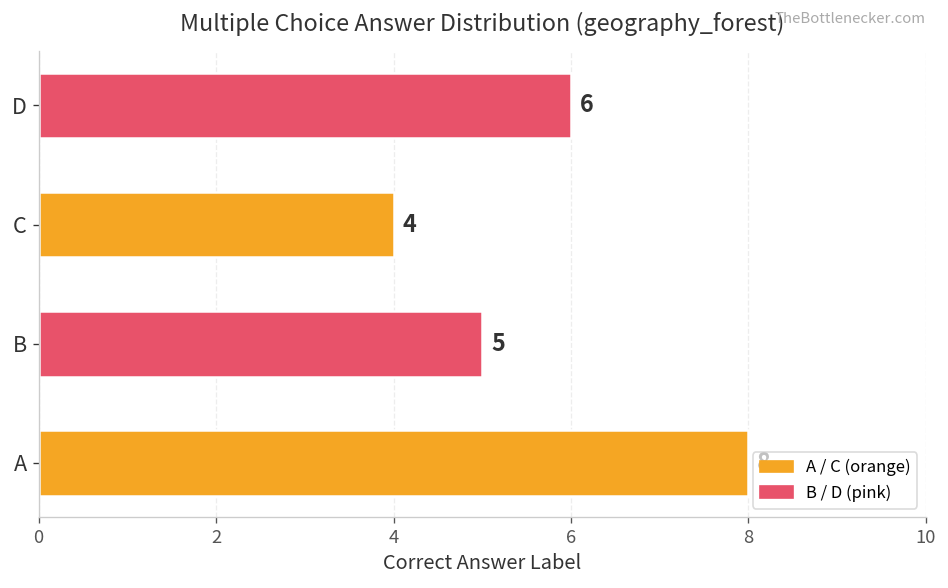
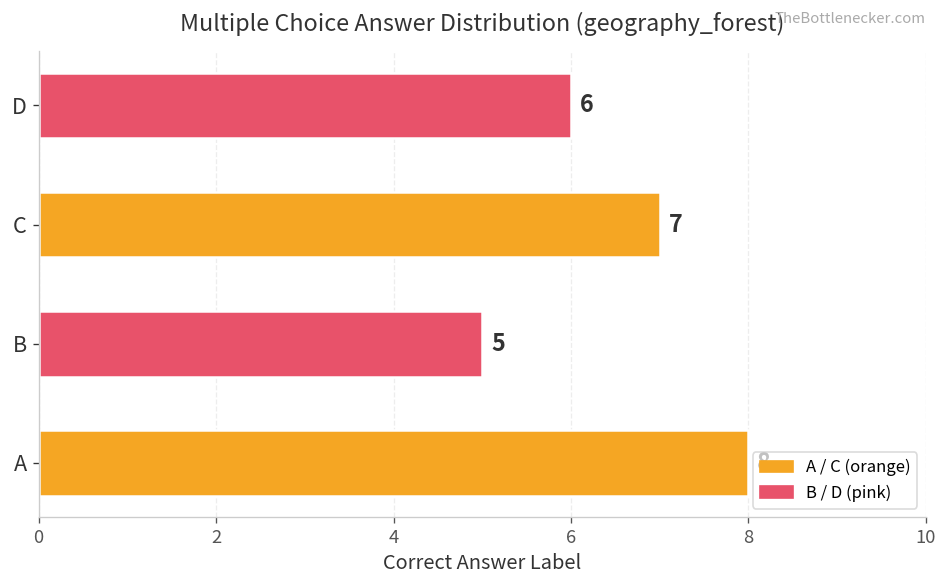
C: 4 -> 7
